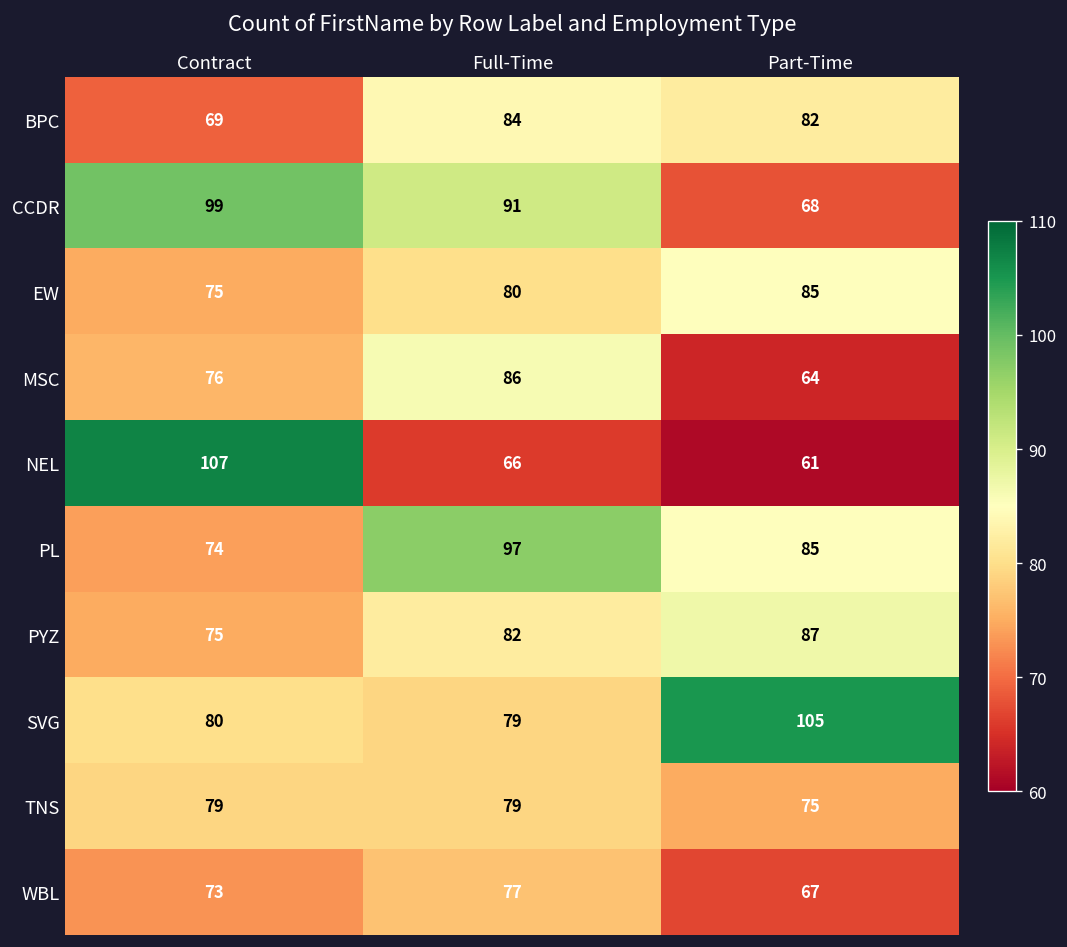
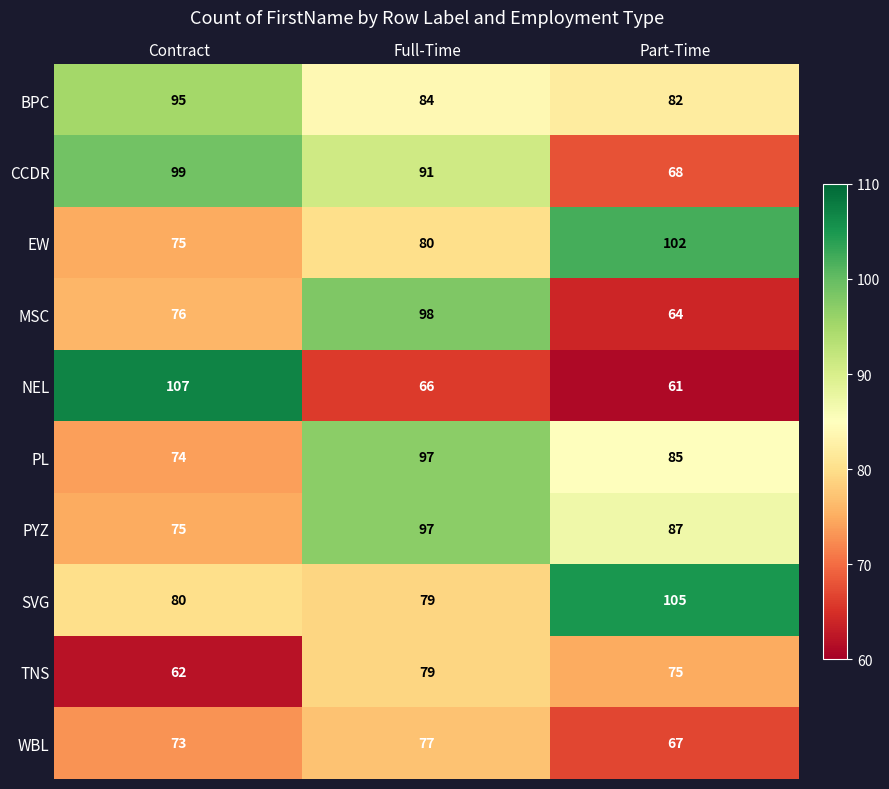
BPC, Contract: 69 -> 95
EW, Part-Time: 85 -> 102
MSC, Full-Time: 86 -> 98
PYZ, Full-Time: 82 -> 97
TNS, Contract: 79 -> 62
